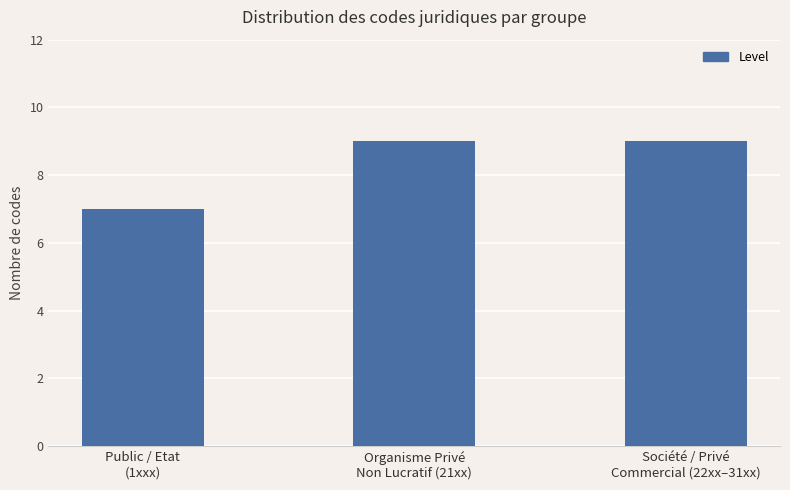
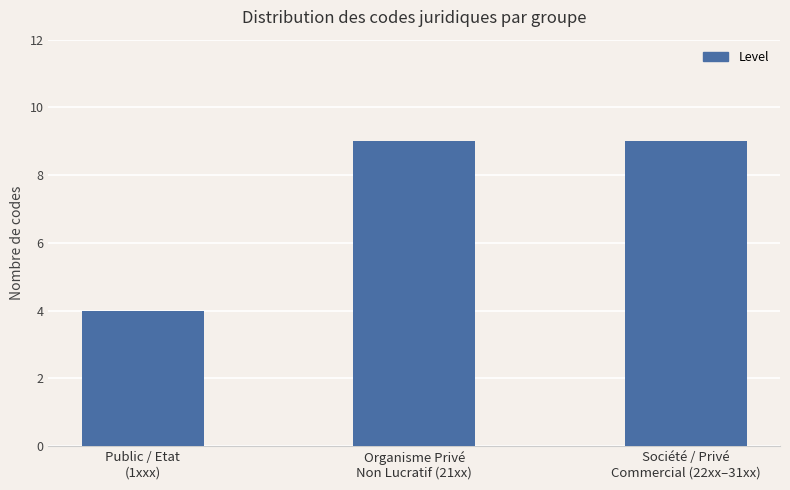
Public / Etat (1xxx): 7 -> 4
